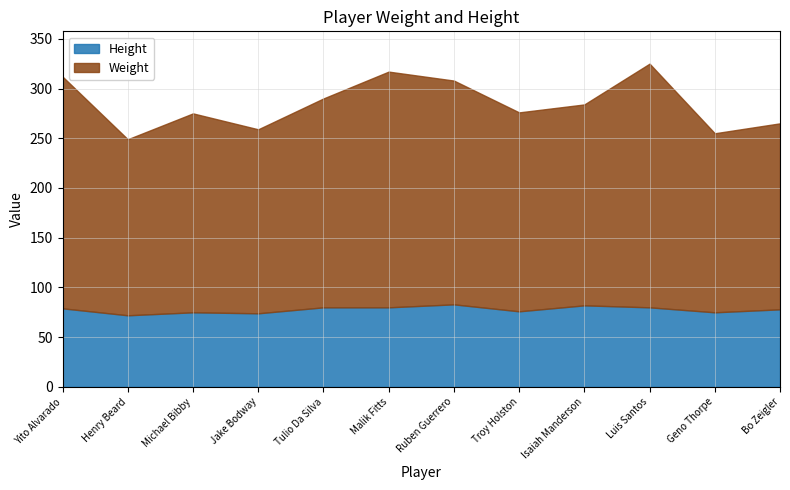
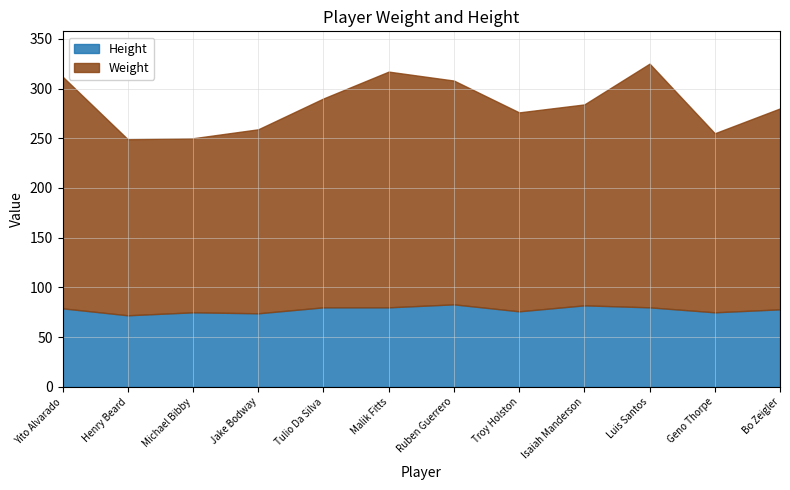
Weight, Michael Bibby: 200 -> 180
Weight, Bo Zeigler: 190 -> 200
